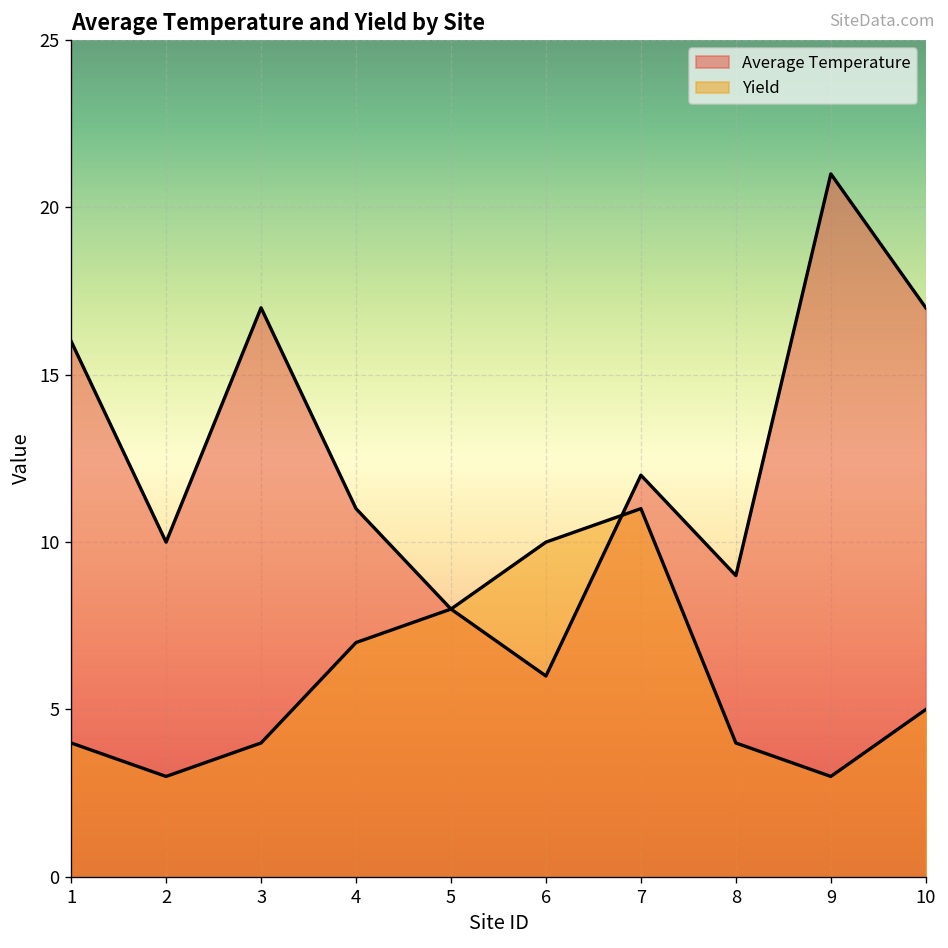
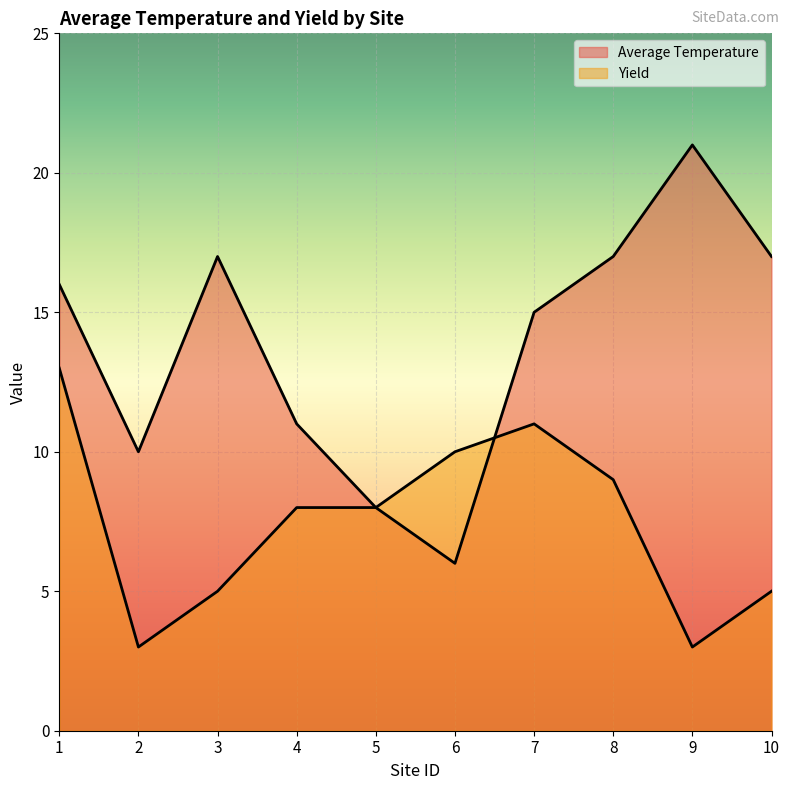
Yield, 1: 4 -> 13
Yield, 3: 4 -> 5
Yield, 4: 7 -> 8
Average Temperature, 7: 12 -> 15
Average Temperature, 8: 9 -> 17
Yield, 8: 4 -> 9
